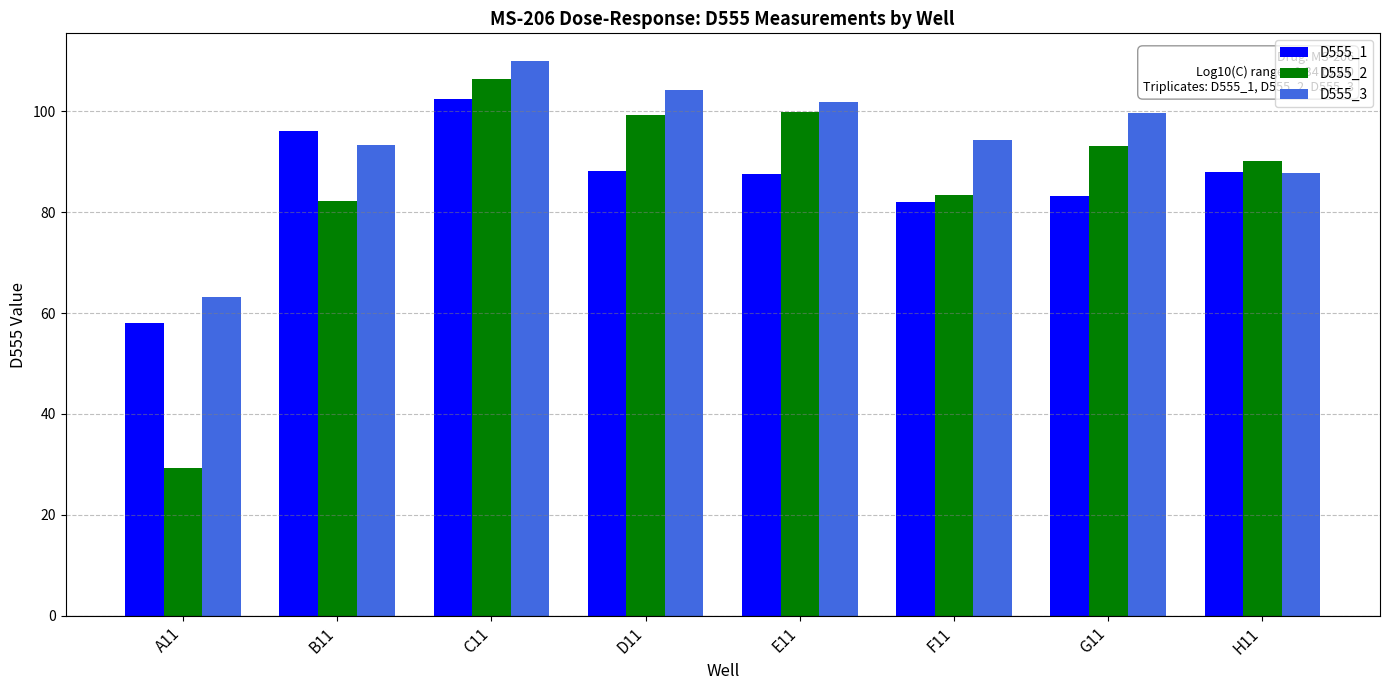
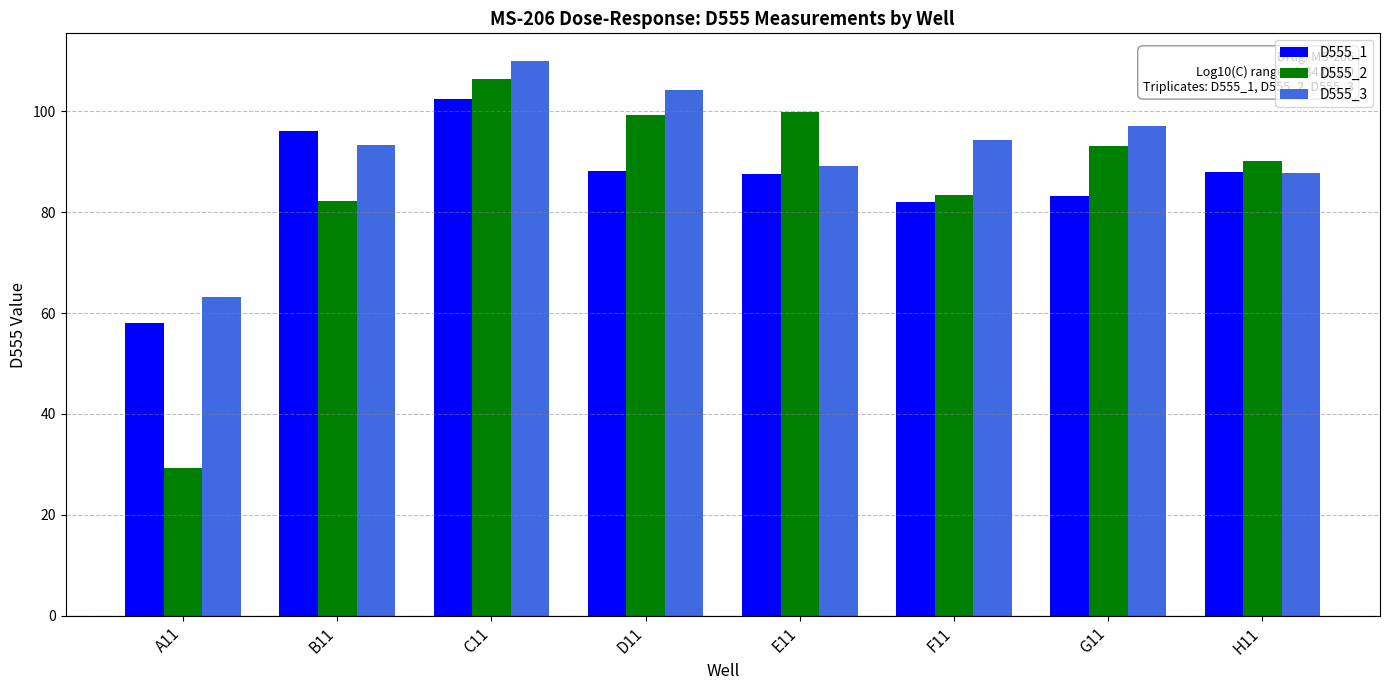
D555_3, E11: 102 -> 89
D555_3, G11: 100 -> 97
